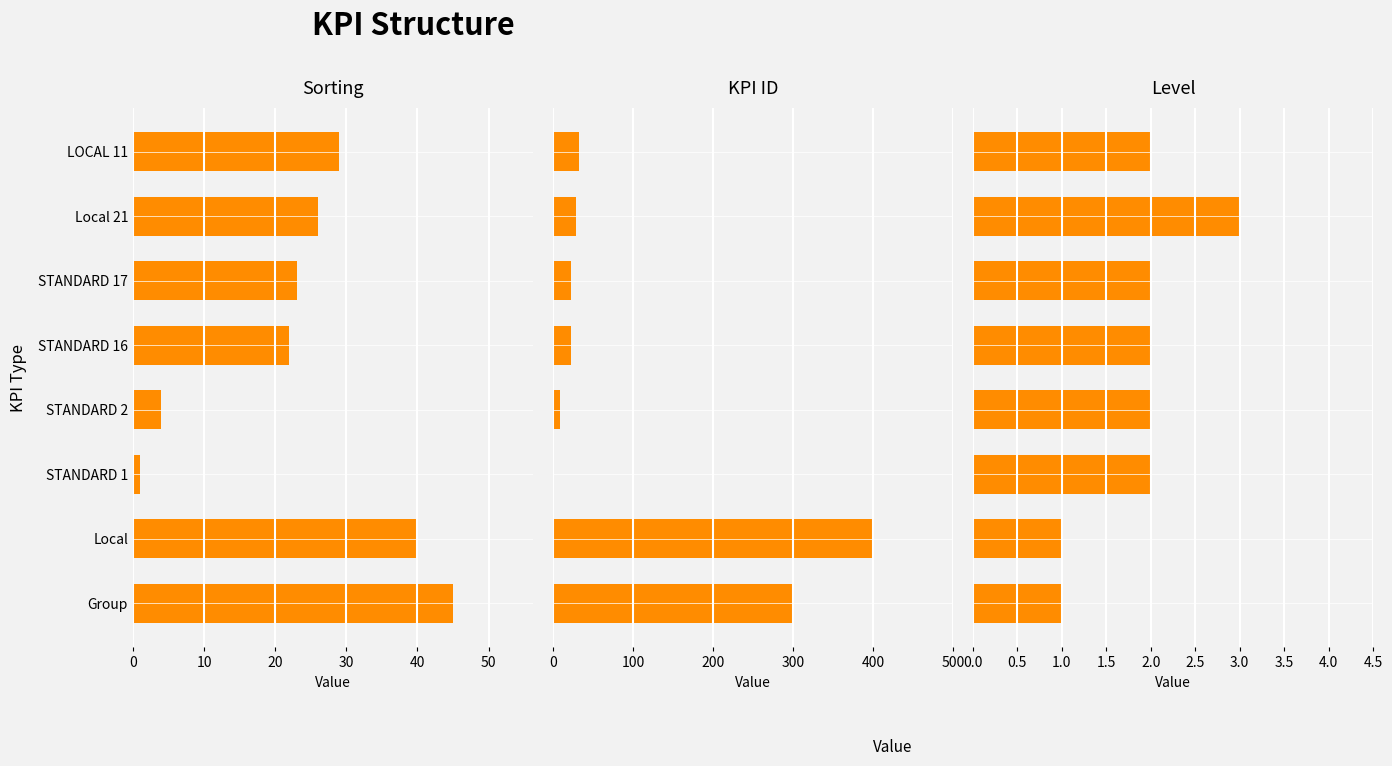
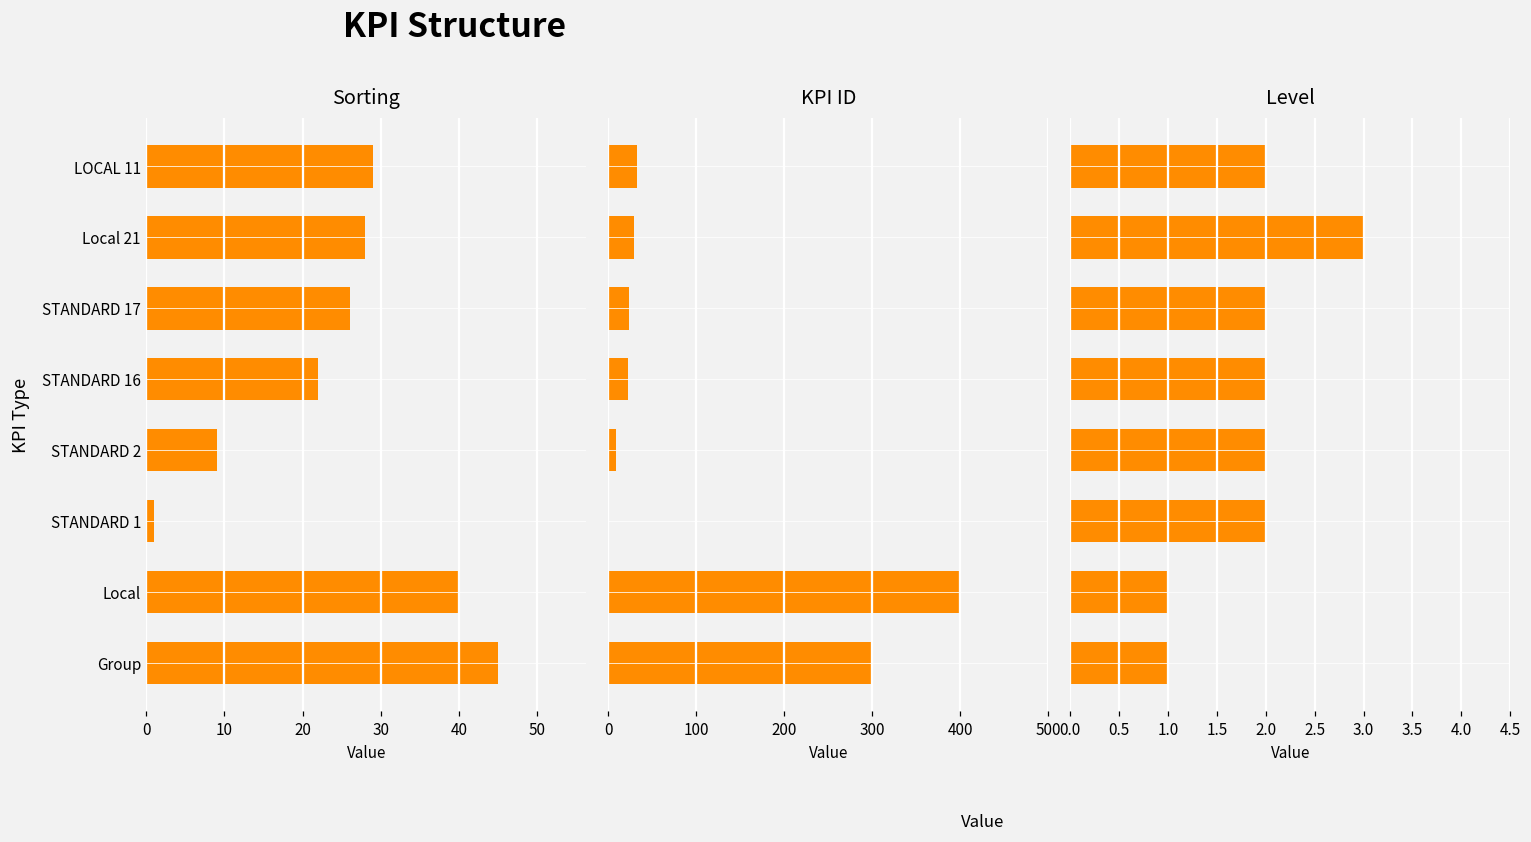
Sorting, Local 21: 26 -> 28
Sorting, STANDARD 17: 23 -> 26
Sorting, STANDARD 2: 4 -> 9
